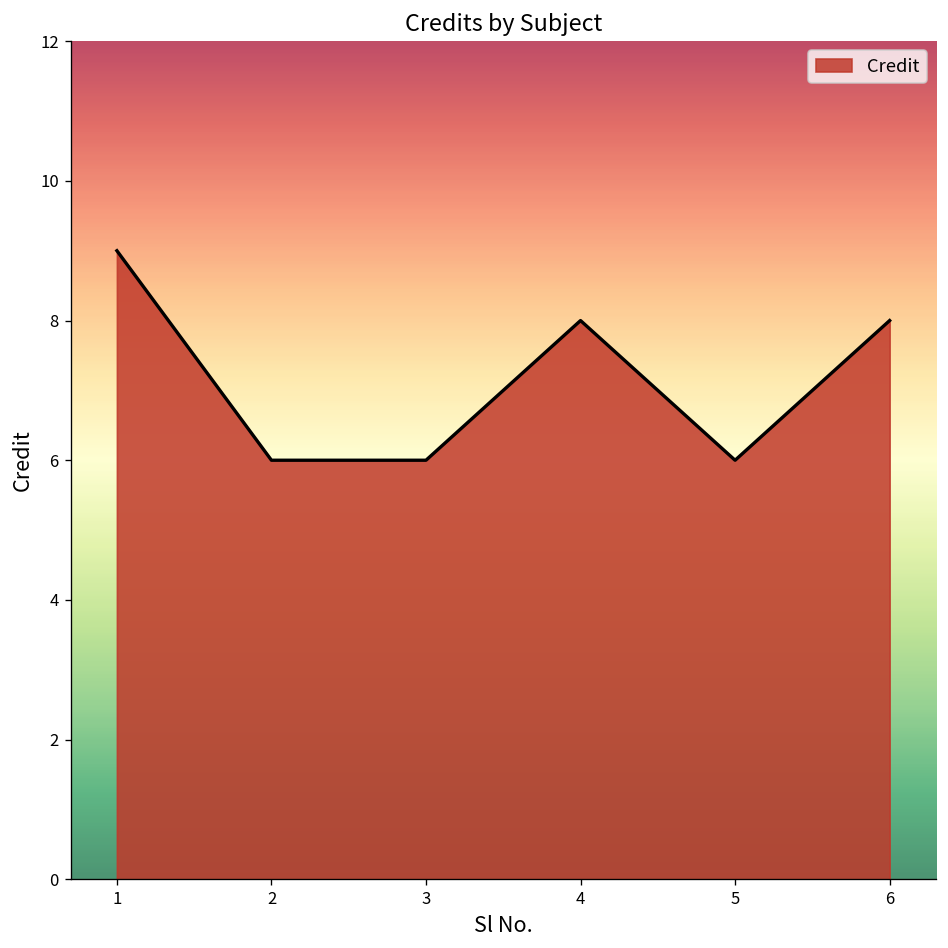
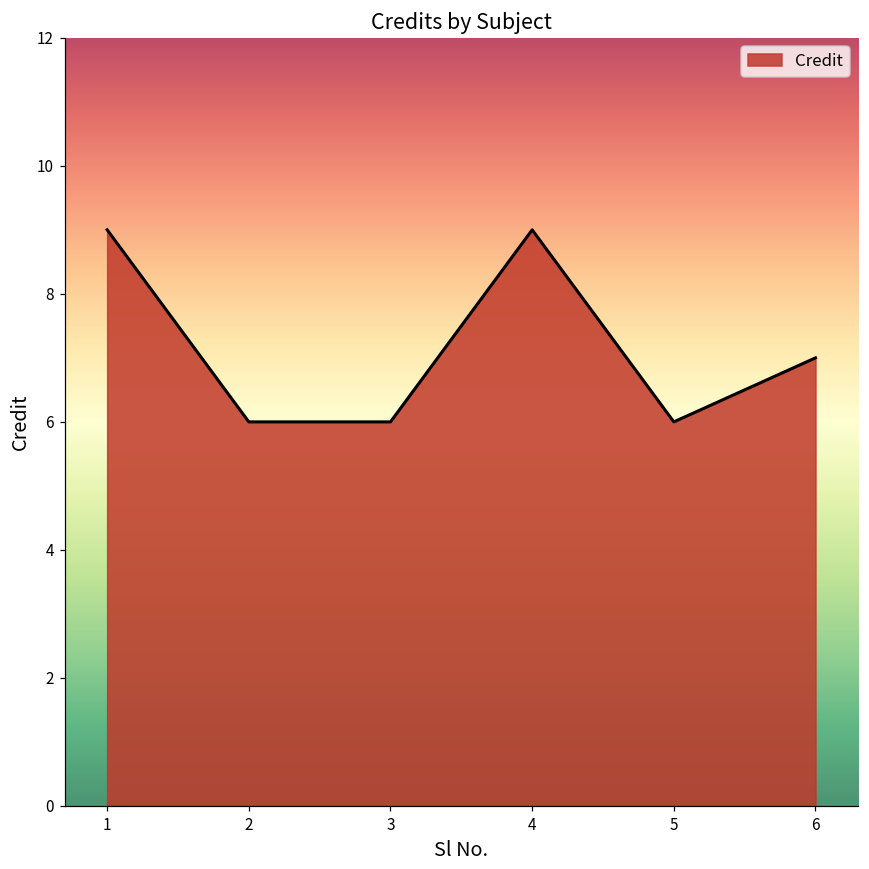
4: 8 -> 9
6: 8 -> 7
